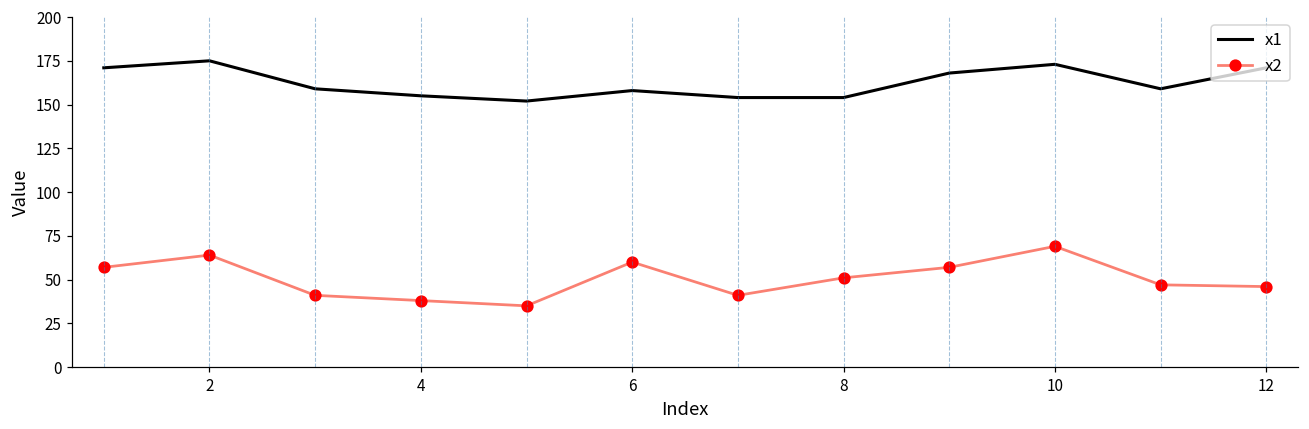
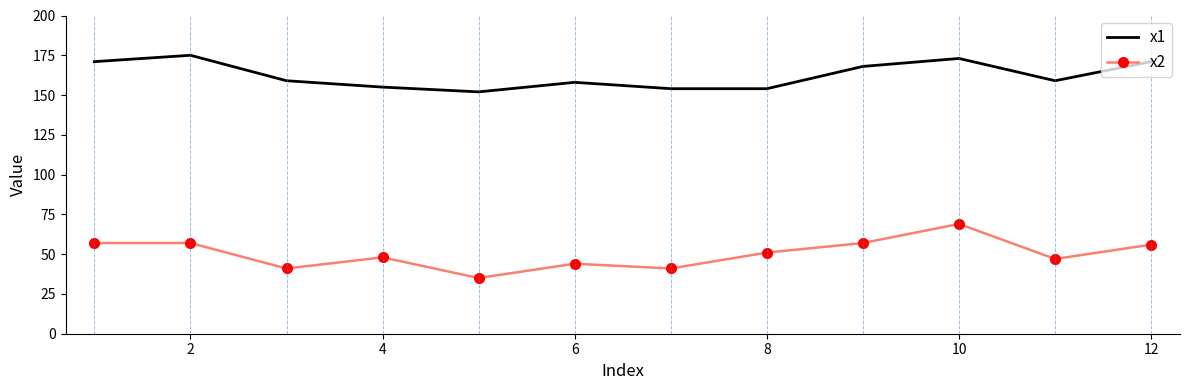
x2, 2: 64 -> 57
x2, 4: 38 -> 48
x2, 6: 60 -> 44
x2, 12: 46 -> 56
